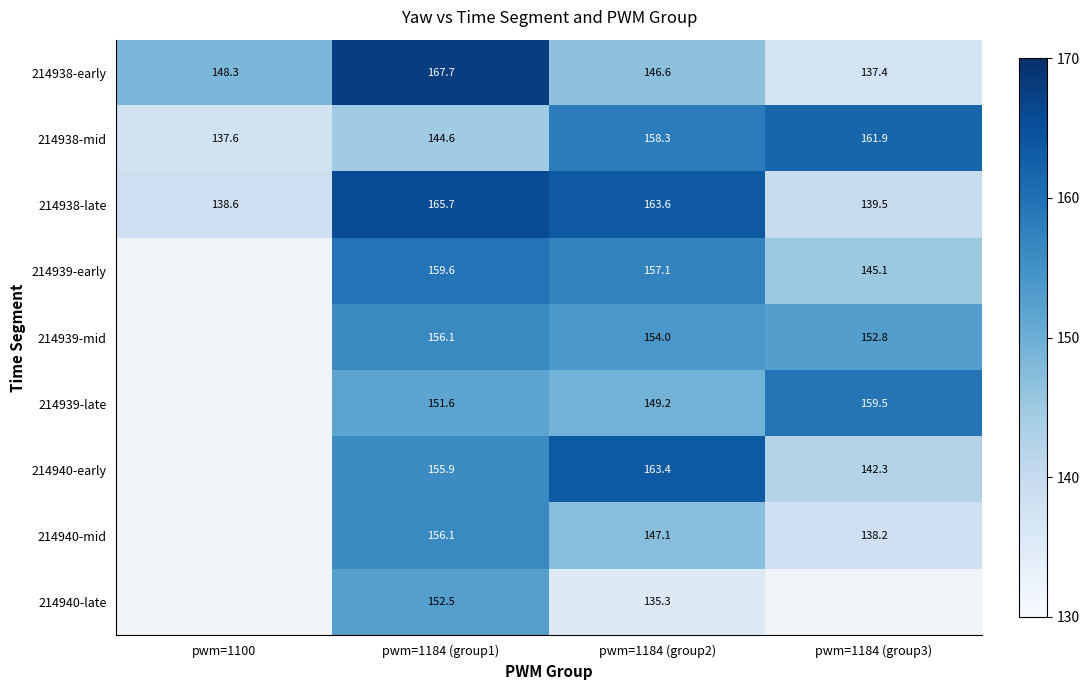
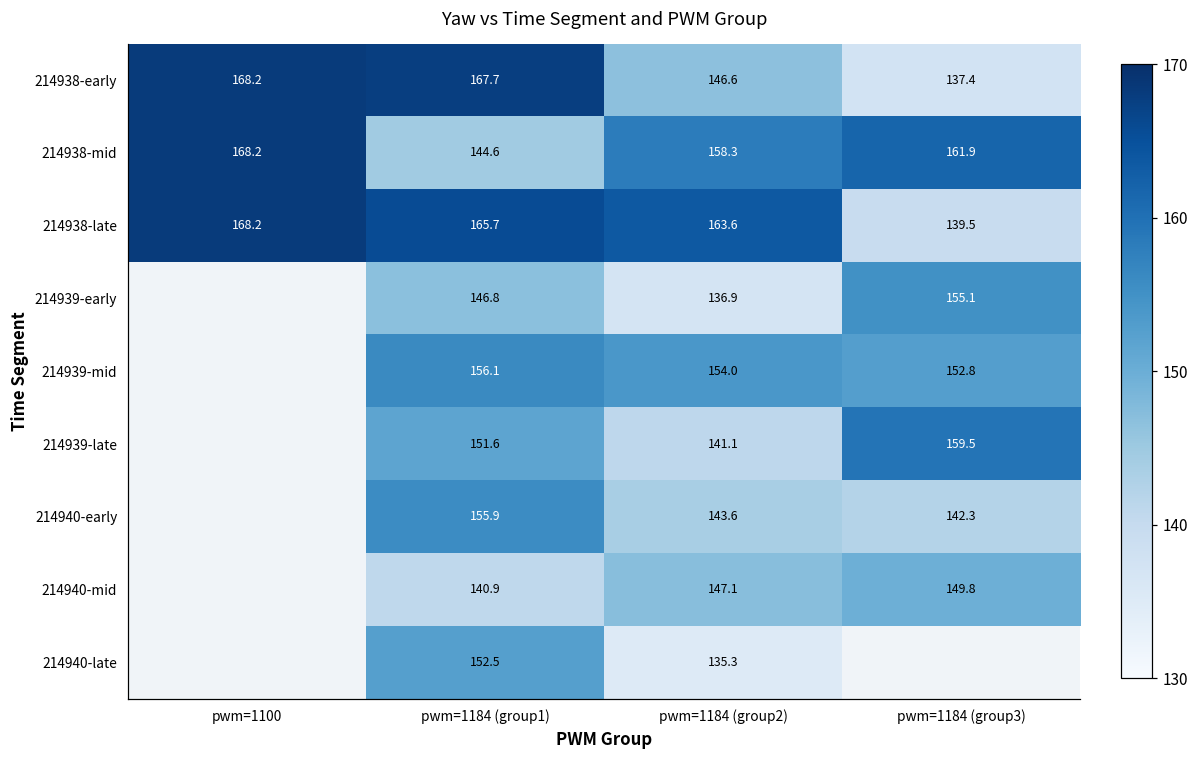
214938-early, pwm=1100: 148.3 -> 168.2
214938-mid, pwm=1100: 137.6 -> 168.2
214938-late, pwm=1100: 138.6 -> 168.2
214939-early, pwm=1184 (group1): 159.6 -> 146.8
214939-early, pwm=1184 (group2): 157.1 -> 136.9
214939-early, pwm=1184 (group3): 145.1 -> 155.1
214939-late, pwm=1184 (group2): 149.2 -> 141.1
214940-early, pwm=1184 (group2): 163.4 -> 143.6
214940-mid, pwm=1184 (group1): 156.1 -> 140.9
214940-mid, pwm=1184 (group3): 138.2 -> 149.8
